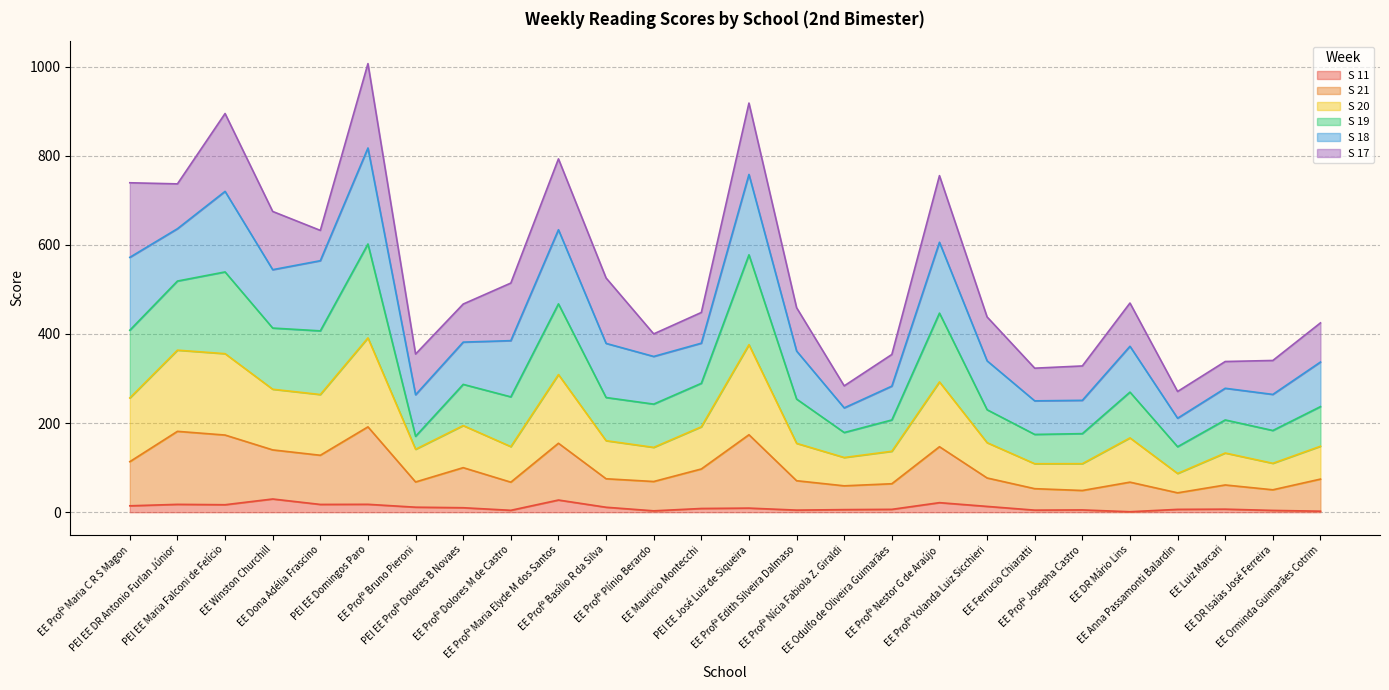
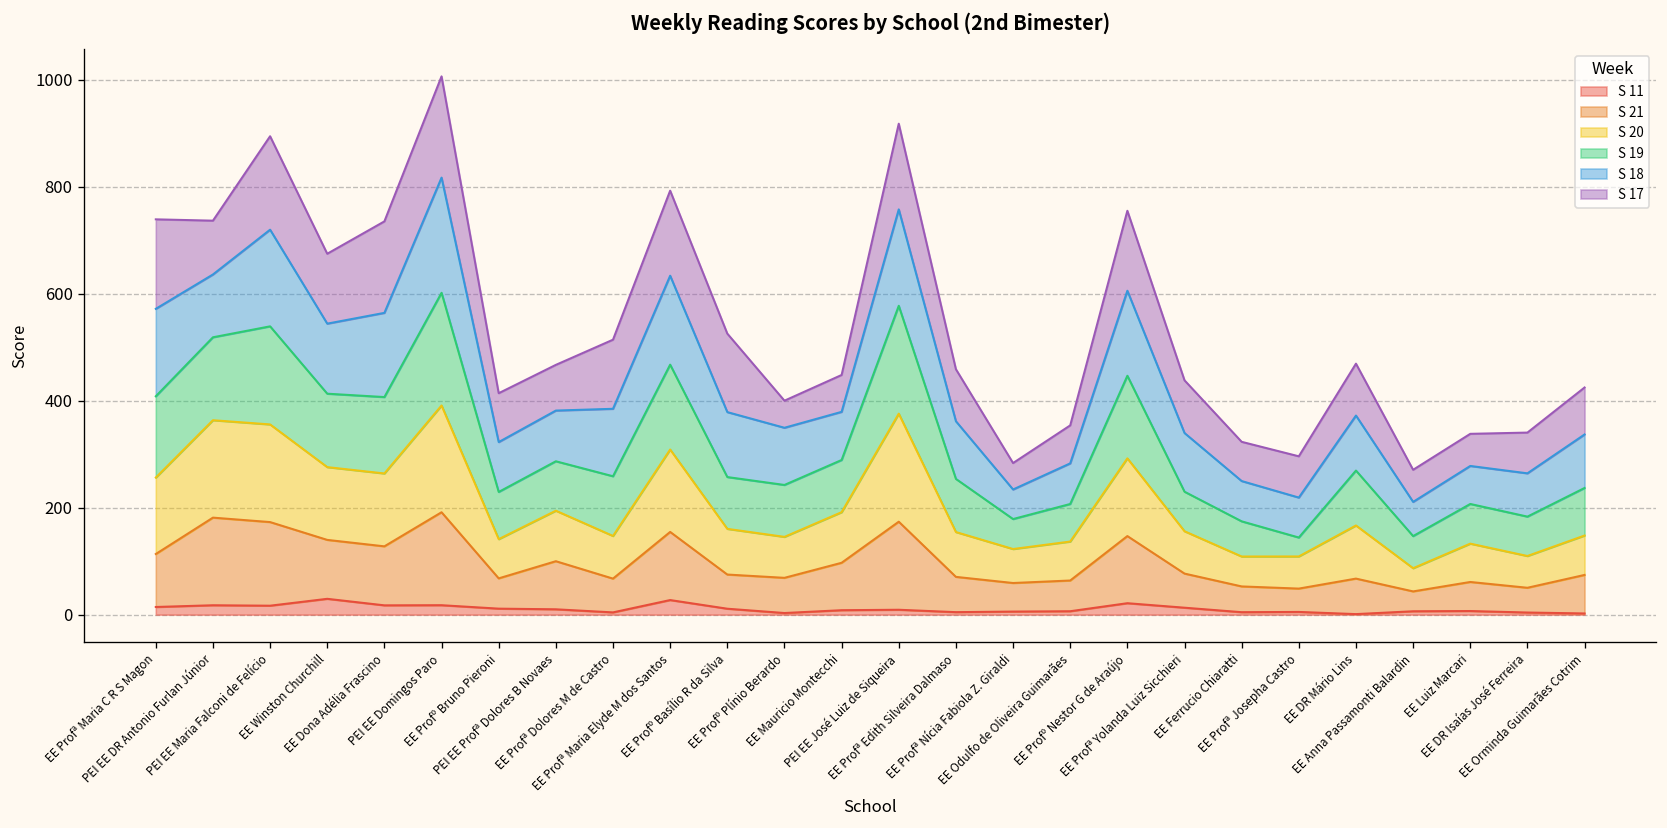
S 17, EE Dona Adélia Frascino: 70 -> 170
S 19, EE Profº Bruno Pieroni: 30 -> 90
S 19, EE Profª Josepha Castro: 70 -> 40
